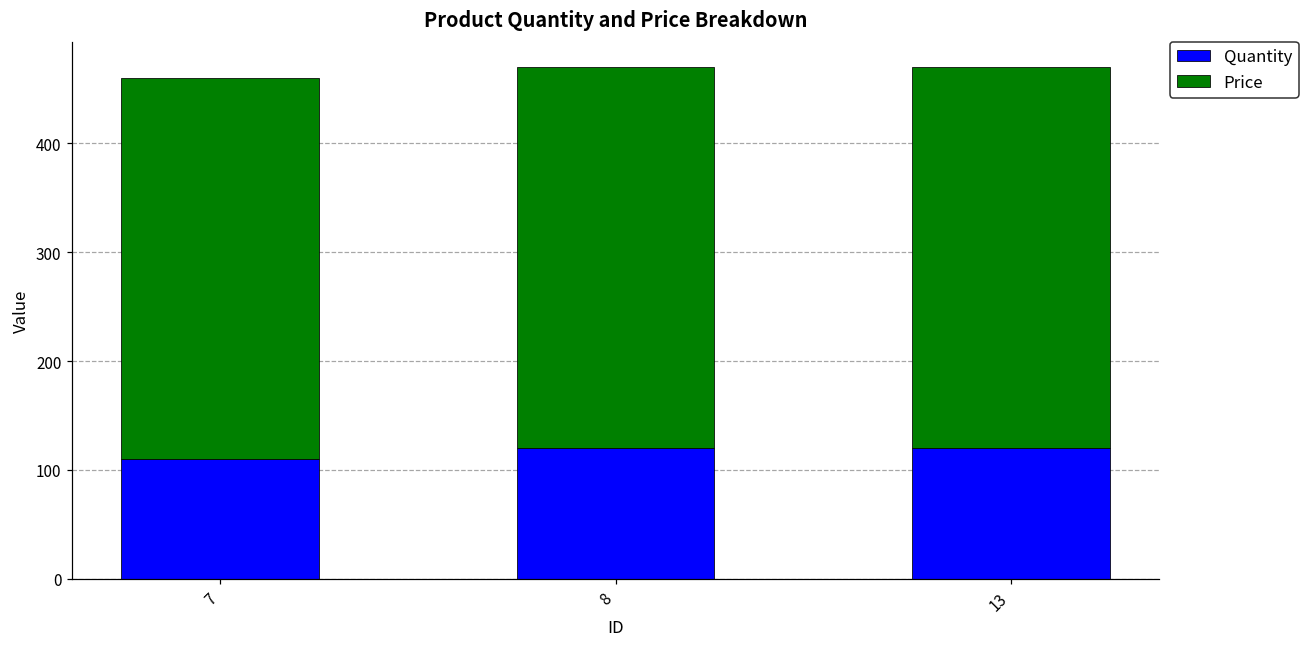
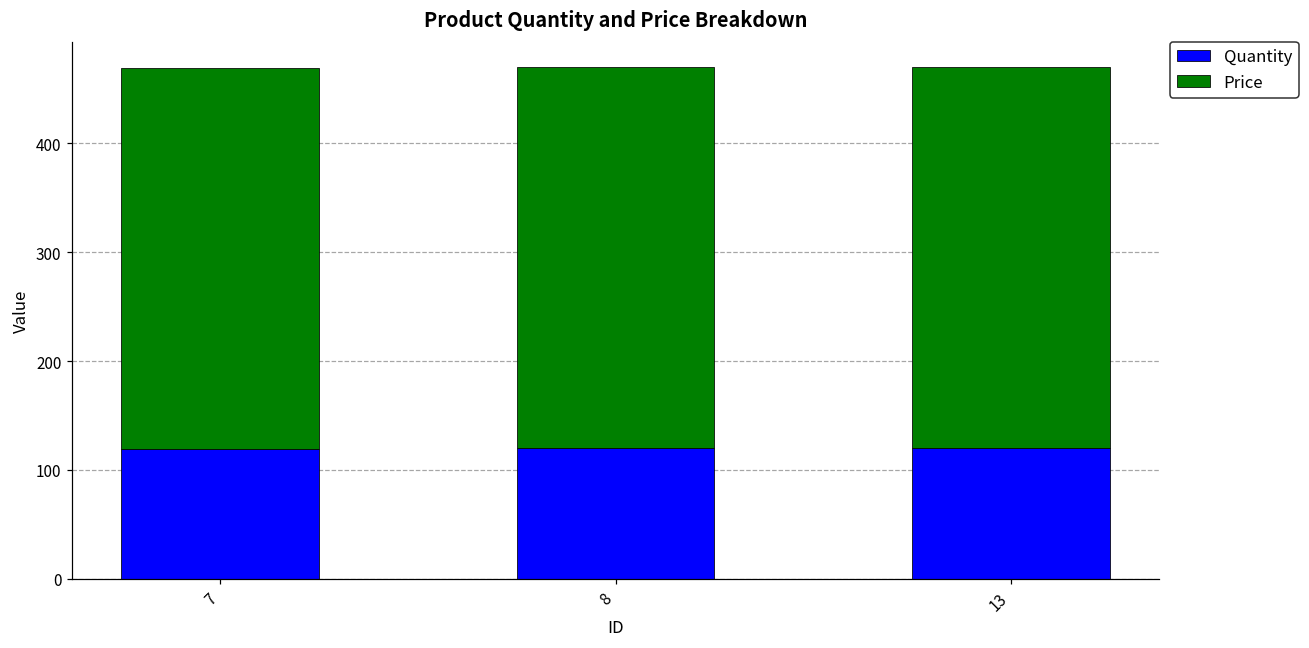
Quantity, 7: 110 -> 120
